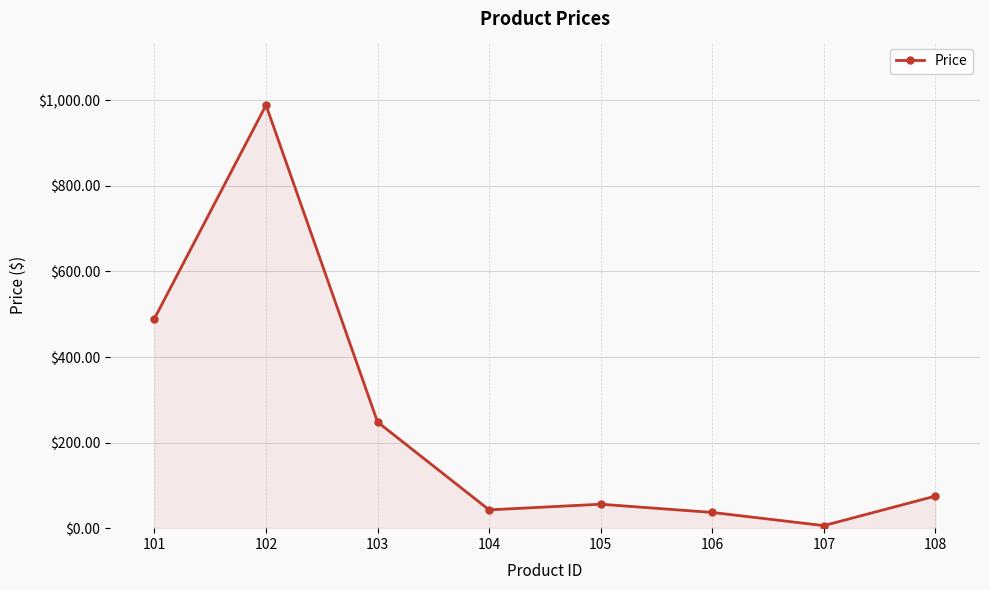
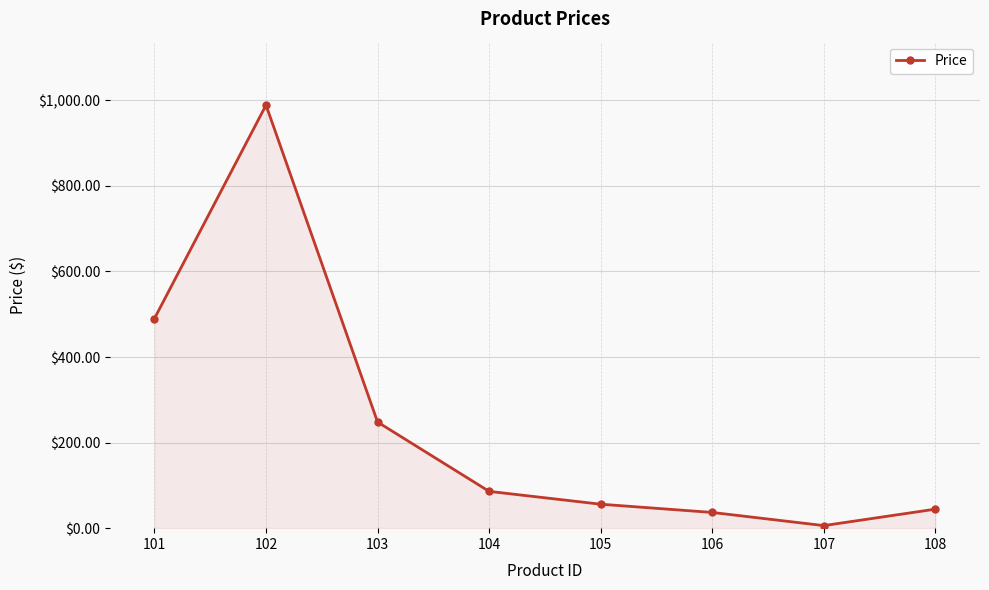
104: $40 -> $90
108: $70 -> $40
